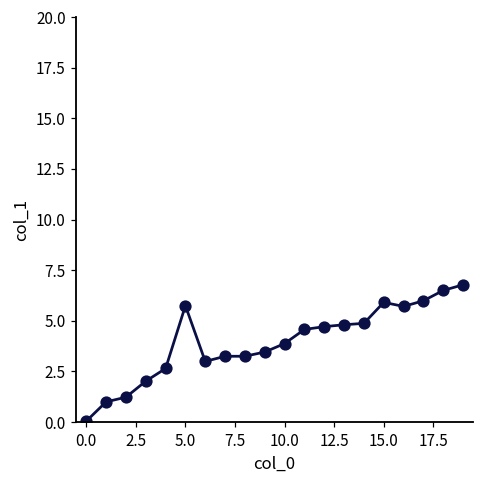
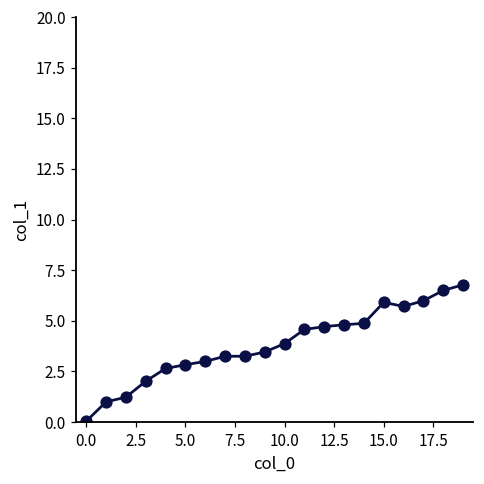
5.0: 5.7 -> 2.8
